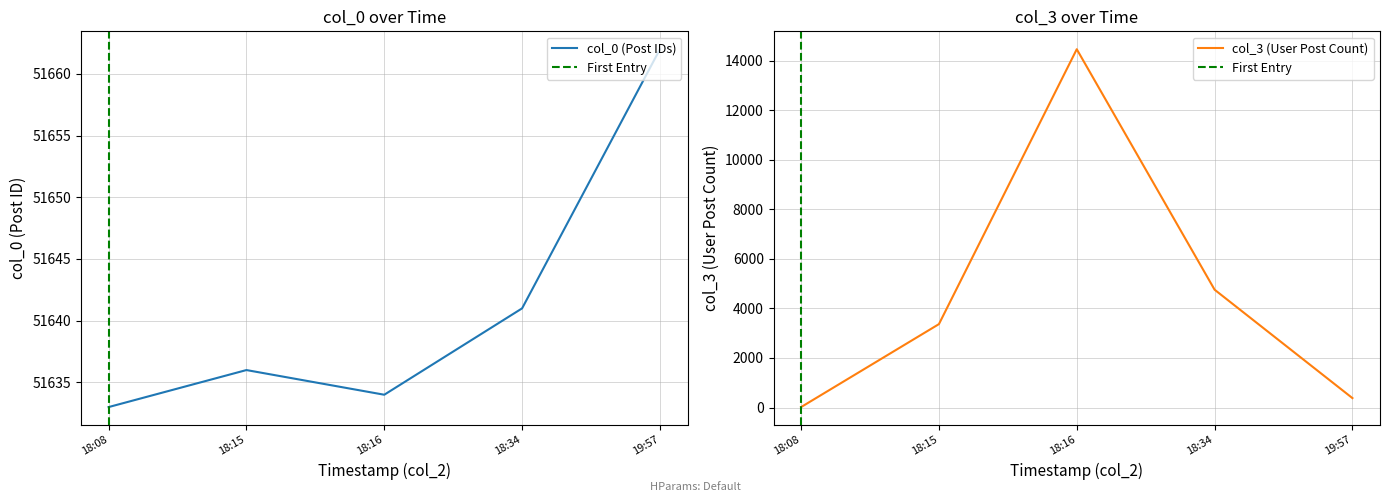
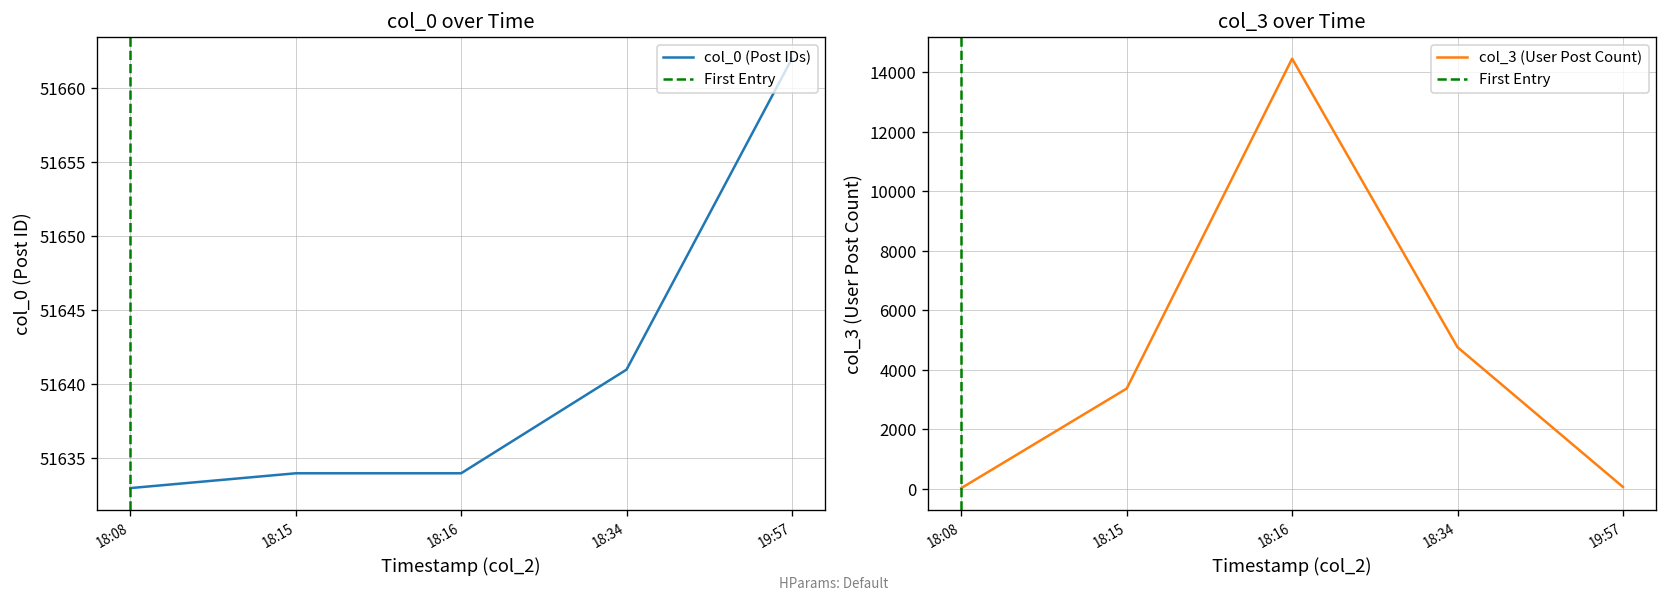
col_0 over Time, 18:15: 51636 -> 51634
col_3 over Time, 19:57: 400 -> 100
